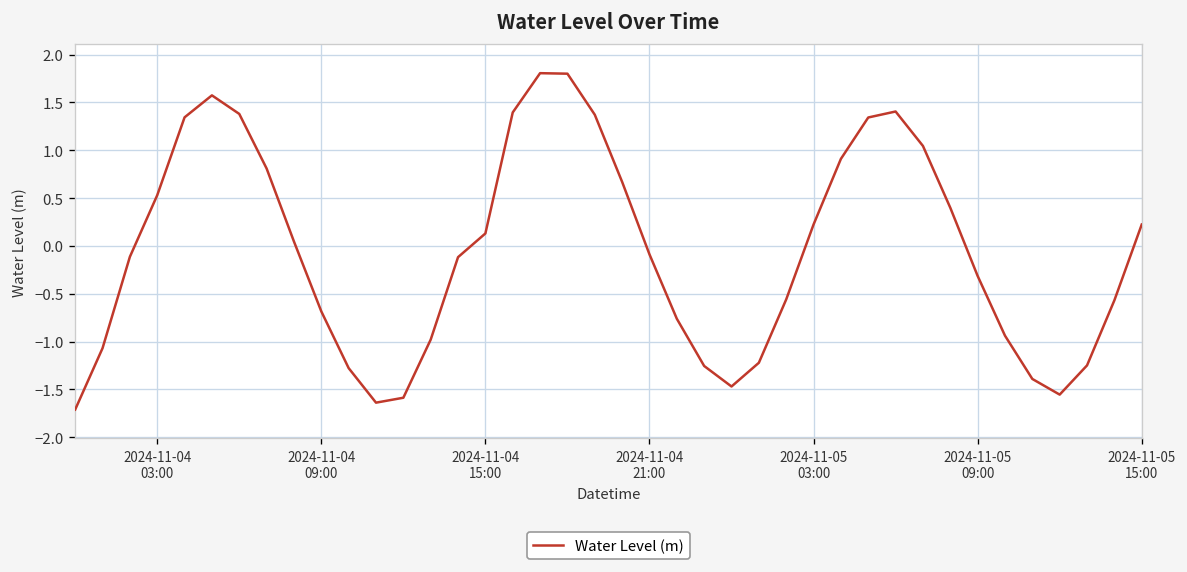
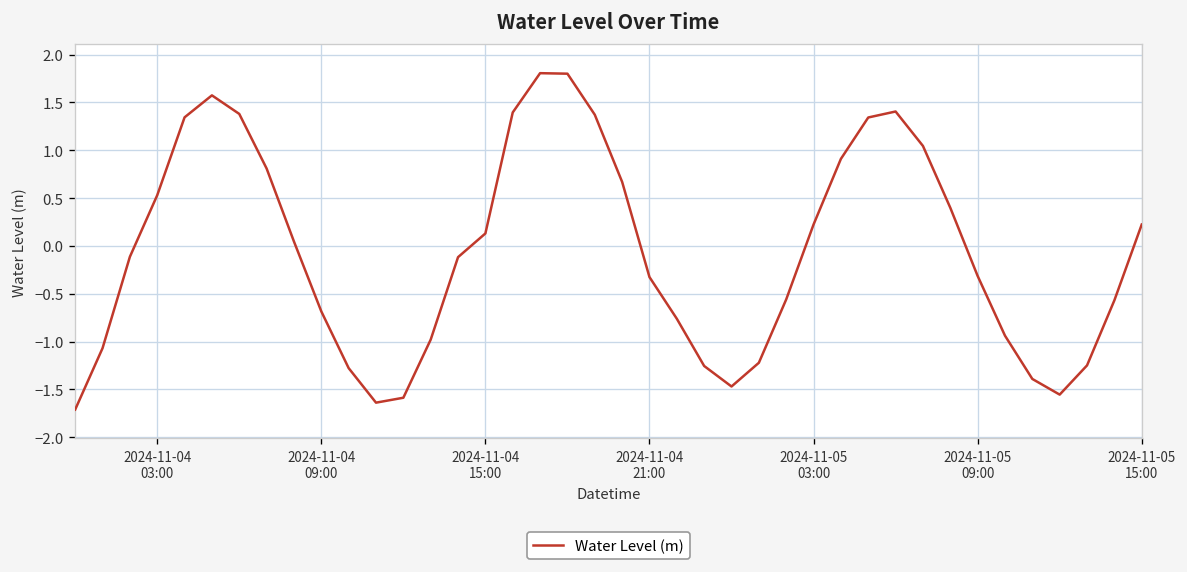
2024-11-04 21:00: -0.1 -> -0.3
